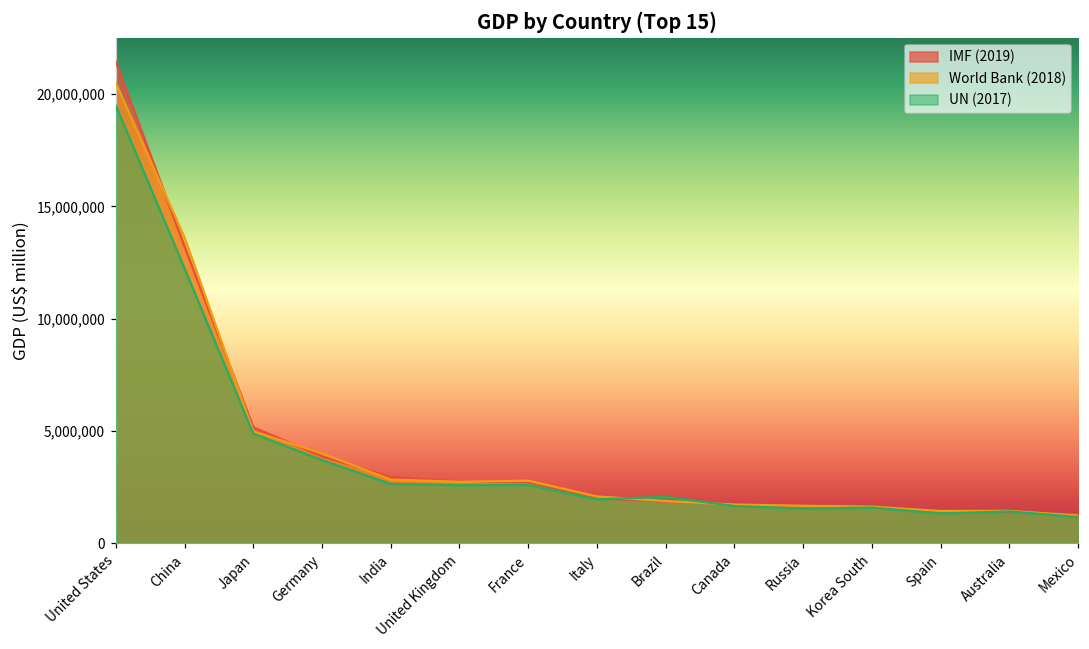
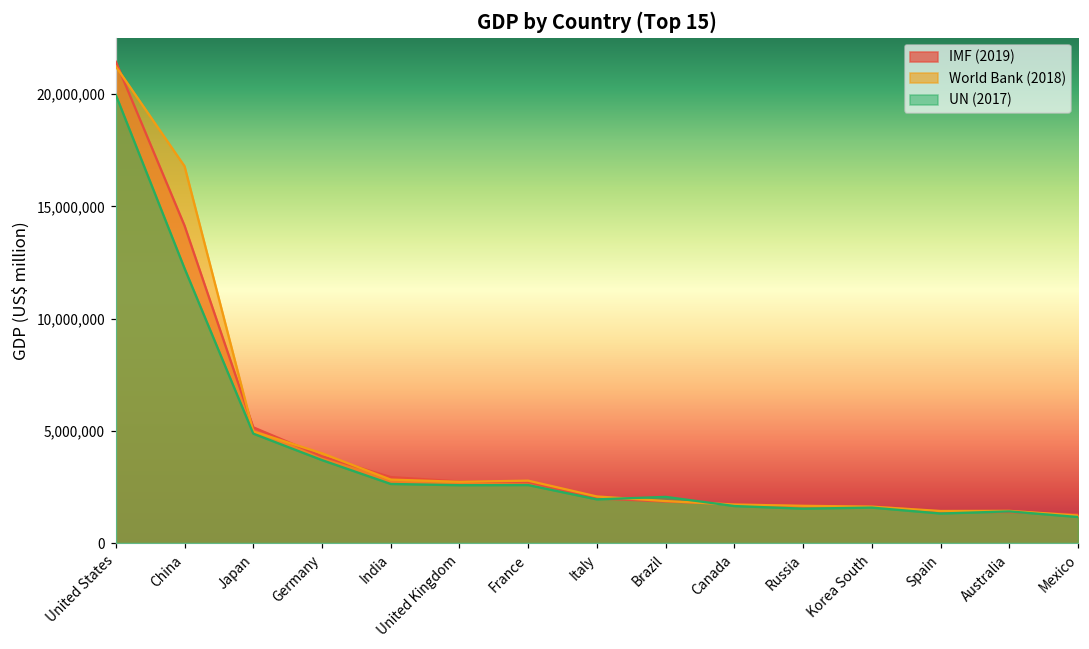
World Bank (2018), United States: 20,500,000 -> 21,200,000
UN (2017), United States: 19,500,000 -> 20,000,000
IMF (2019), China: 13,200,000 -> 14,100,000
World Bank (2018), China: 13,600,000 -> 16,800,000
